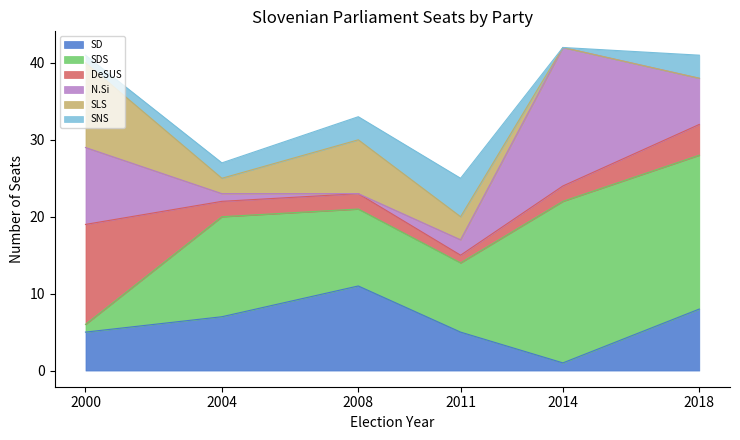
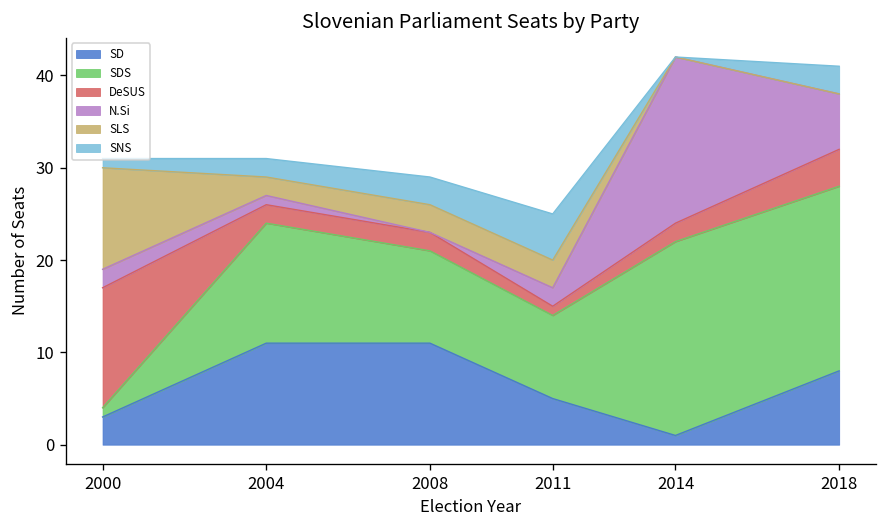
SD, 2000: 5 -> 3
N.Si, 2000: 10 -> 2
SD, 2004: 7 -> 11
SLS, 2008: 7 -> 3
